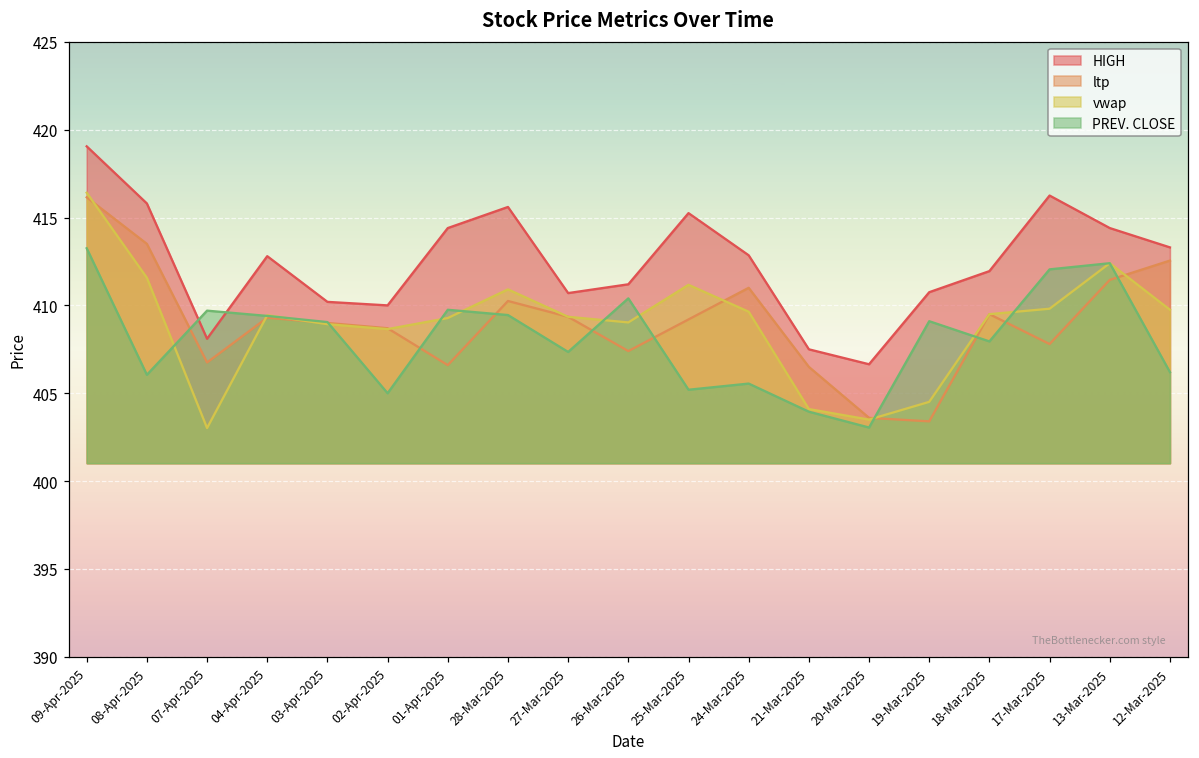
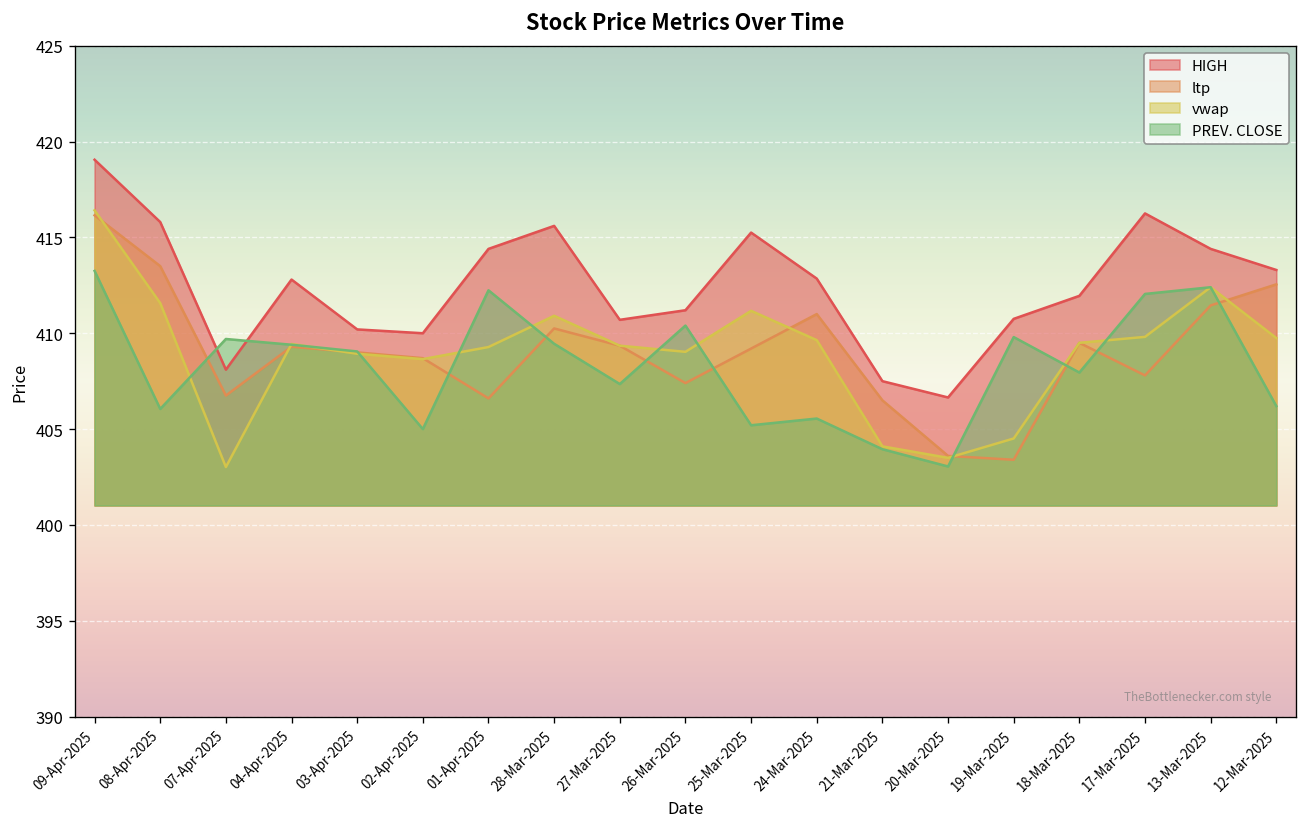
PREV. CLOSE, 01-Apr-2025: 409.8 -> 412.2
PREV. CLOSE, 19-Mar-2025: 409.1 -> 409.8
